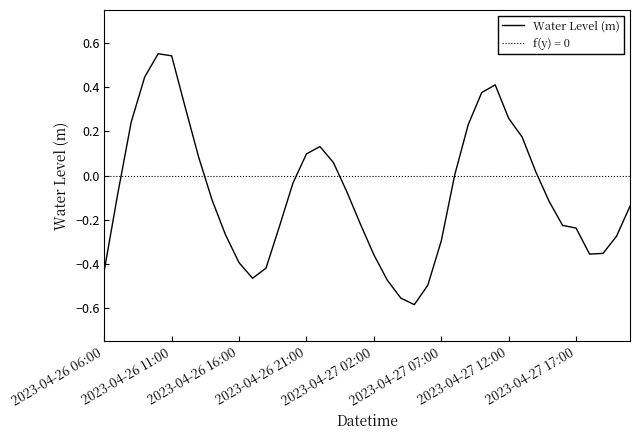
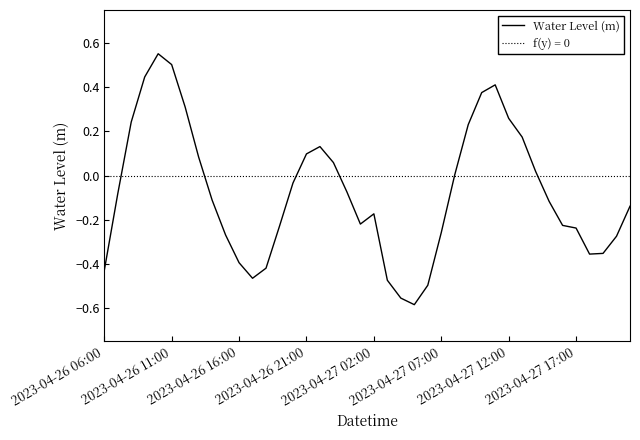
2023-04-26 11:00: 0.54 -> 0.50
2023-04-27 02:00: -0.36 -> -0.17
2023-04-27 07:00: -0.30 -> -0.26
